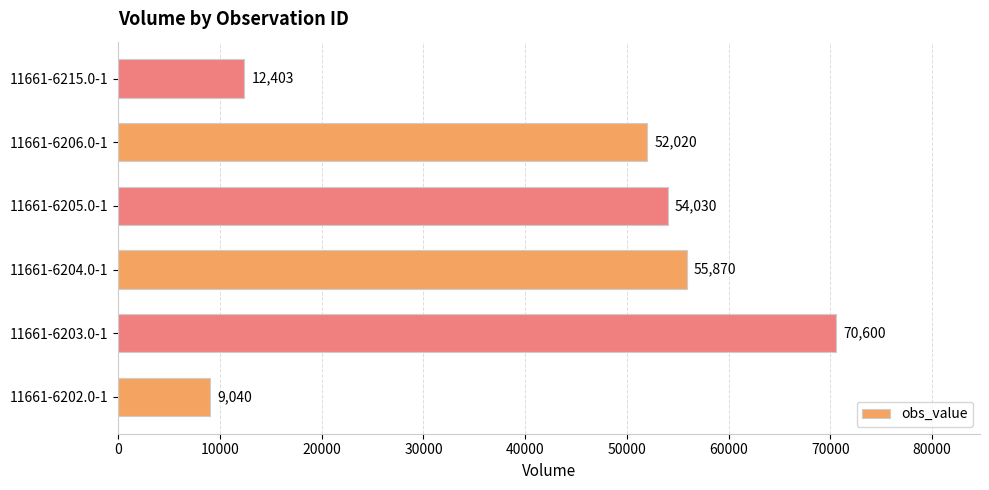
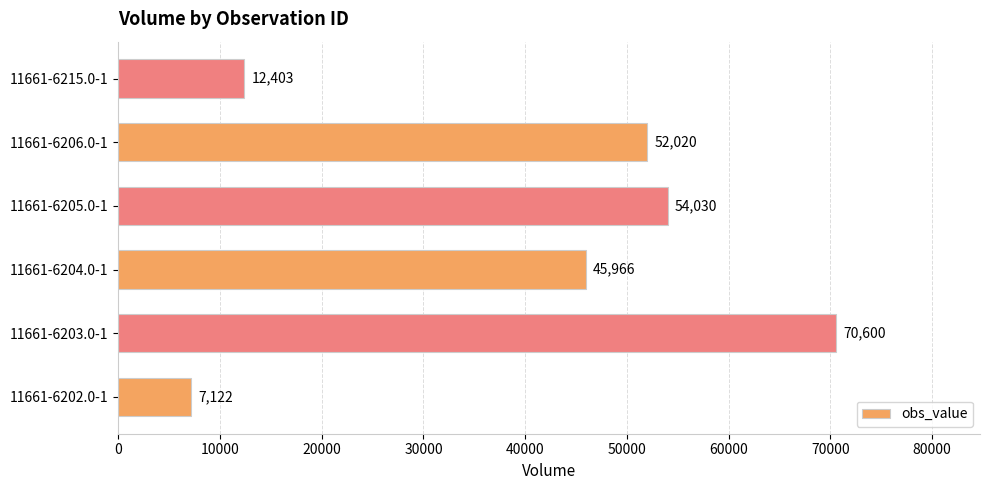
11661-6204.0-1: 55,870 -> 45,966
11661-6202.0-1: 9,040 -> 7,122
